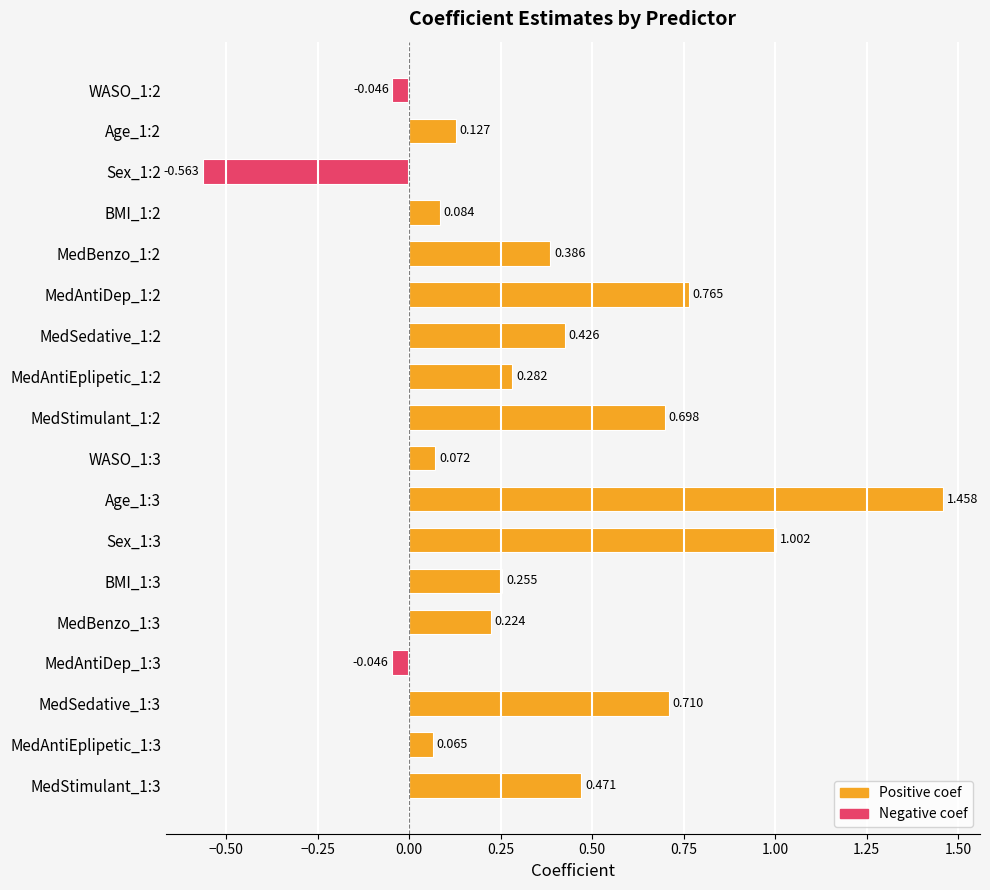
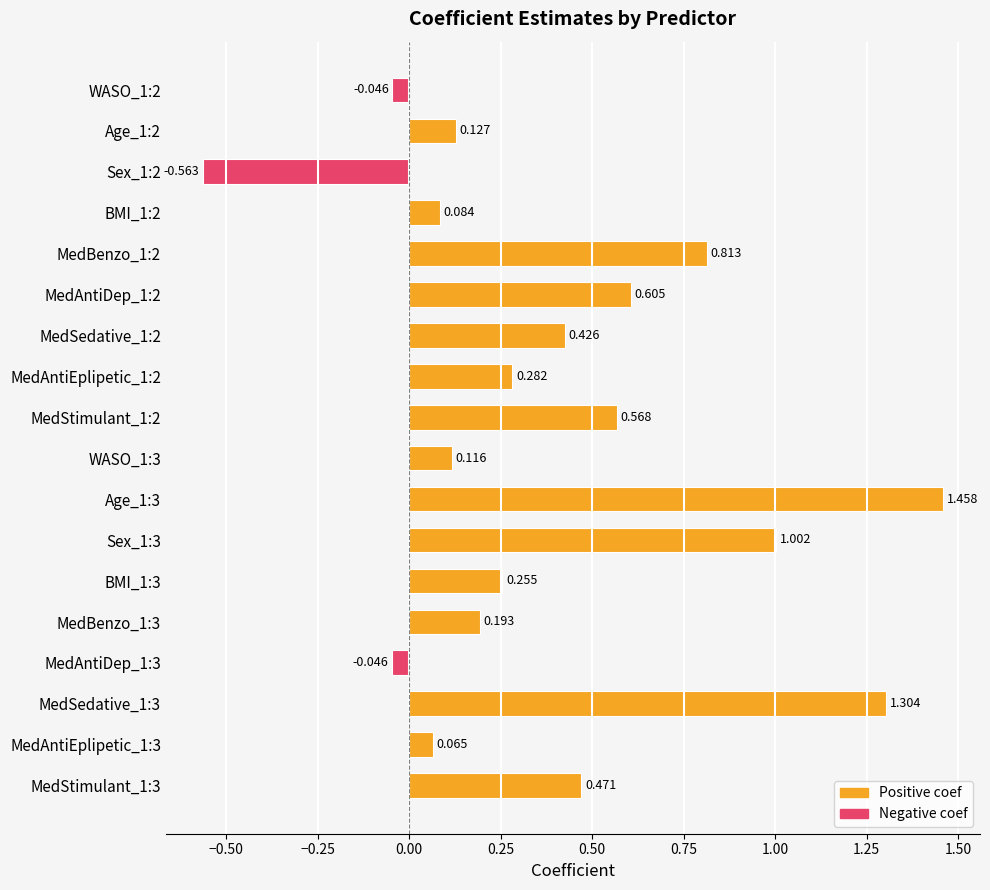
MedBenzo_1:2: 0.386 -> 0.813
MedAntiDep_1:2: 0.765 -> 0.605
MedStimulant_1:2: 0.698 -> 0.568
WASO_1:3: 0.072 -> 0.116
MedBenzo_1:3: 0.224 -> 0.193
MedSedative_1:3: 0.710 -> 1.304
